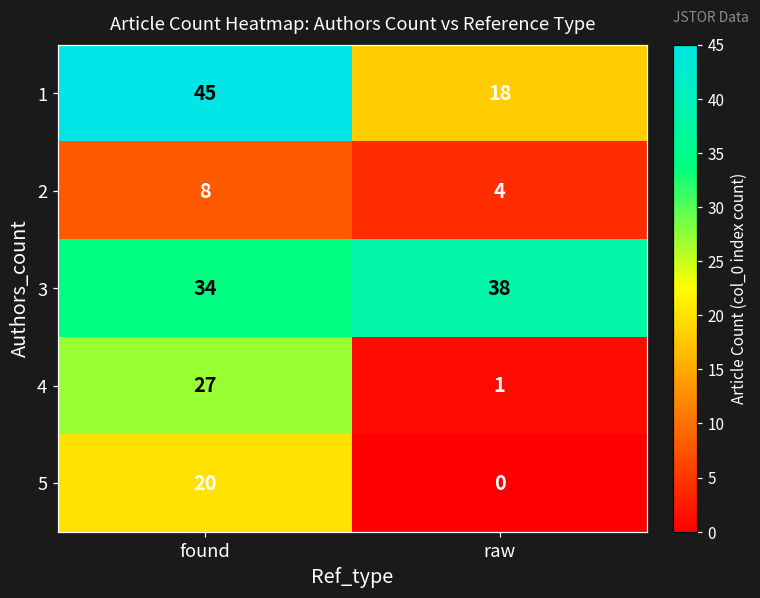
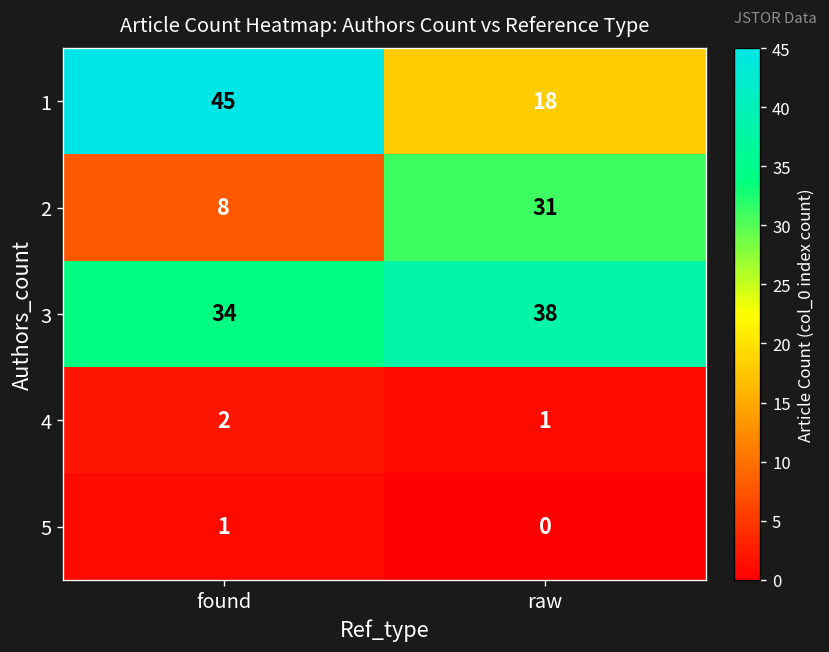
2, raw: 4 -> 31
4, found: 27 -> 2
5, found: 20 -> 1
